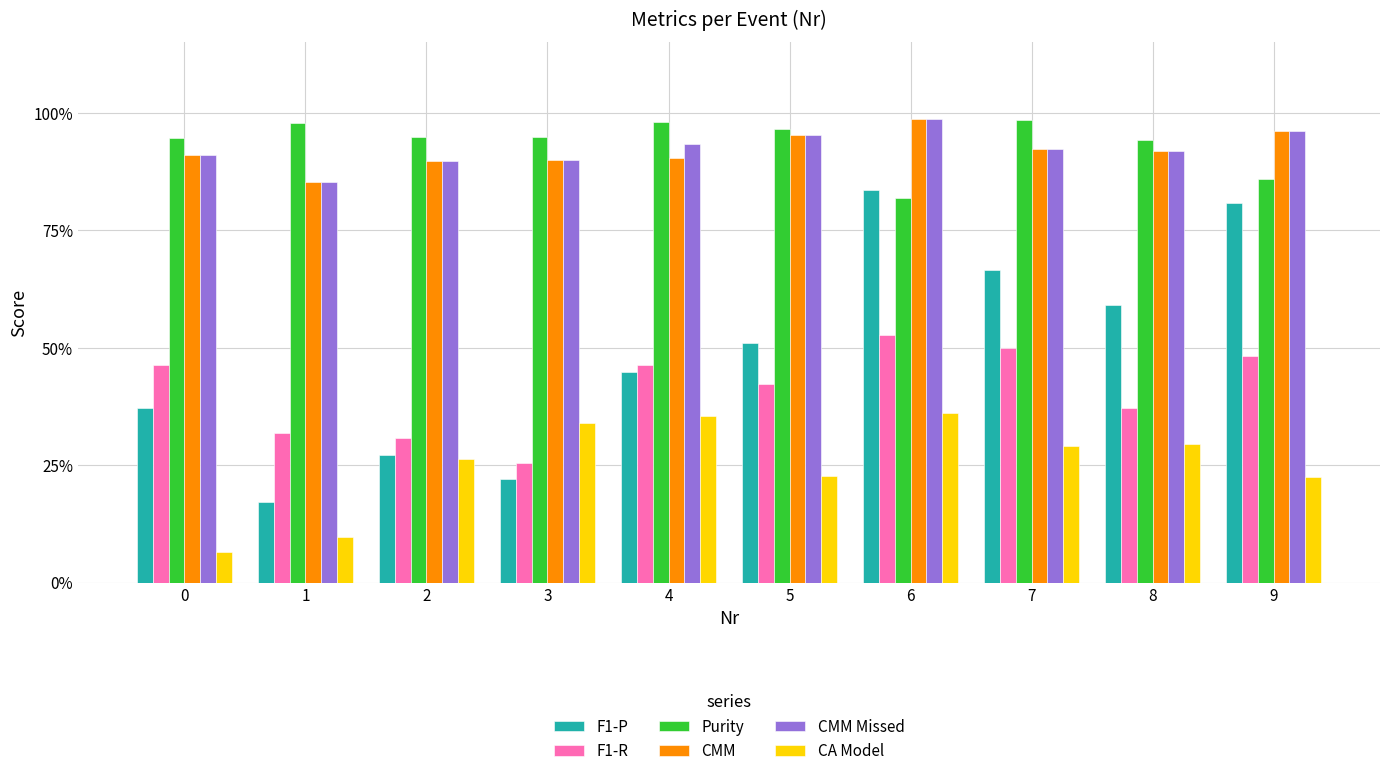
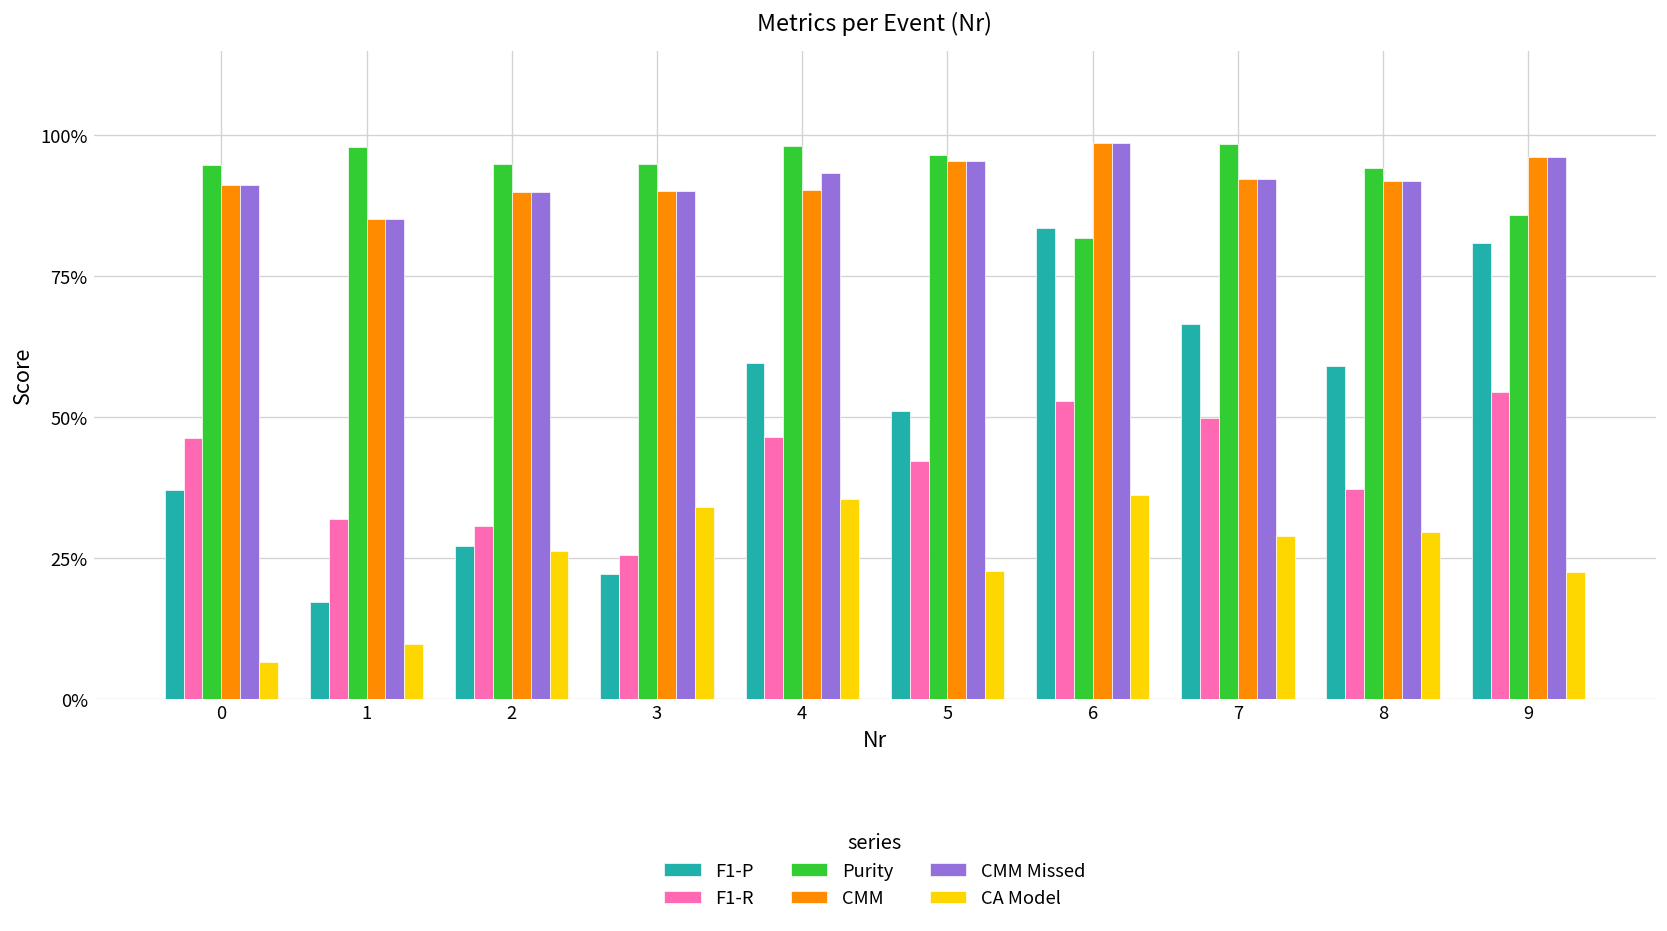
F1-P, 4: 45% -> 60%
F1-R, 9: 48% -> 55%
